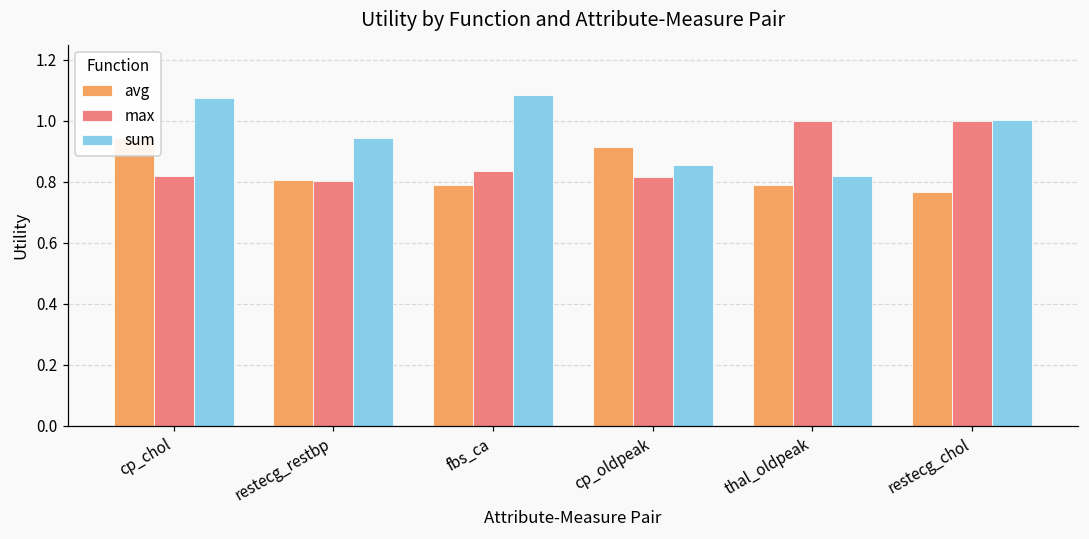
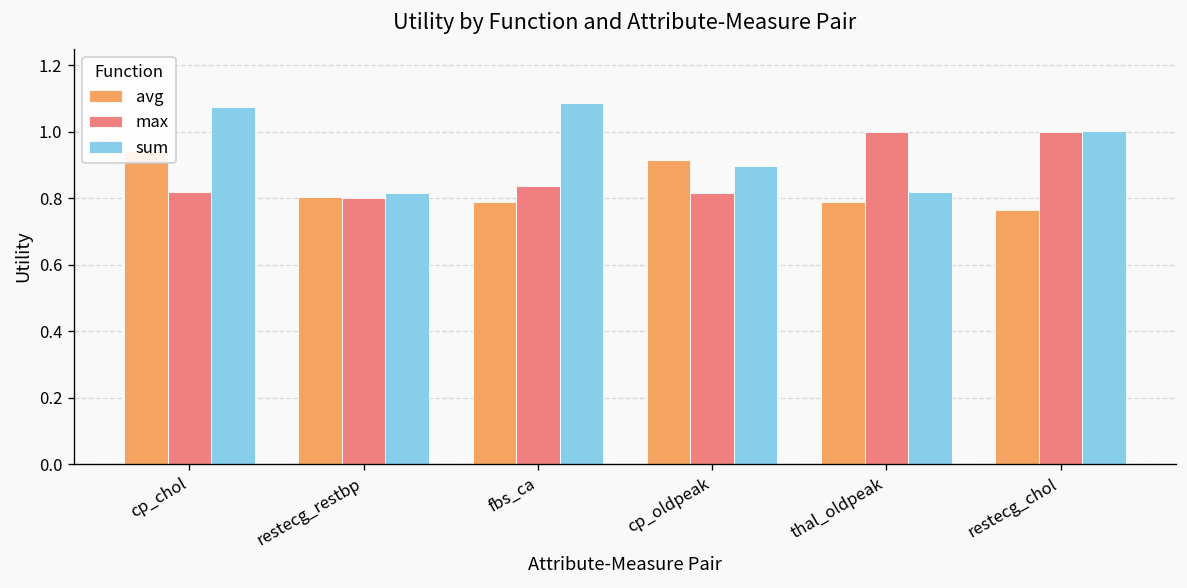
sum, restecg_restbp: 0.94 -> 0.81
sum, cp_oldpeak: 0.85 -> 0.90
